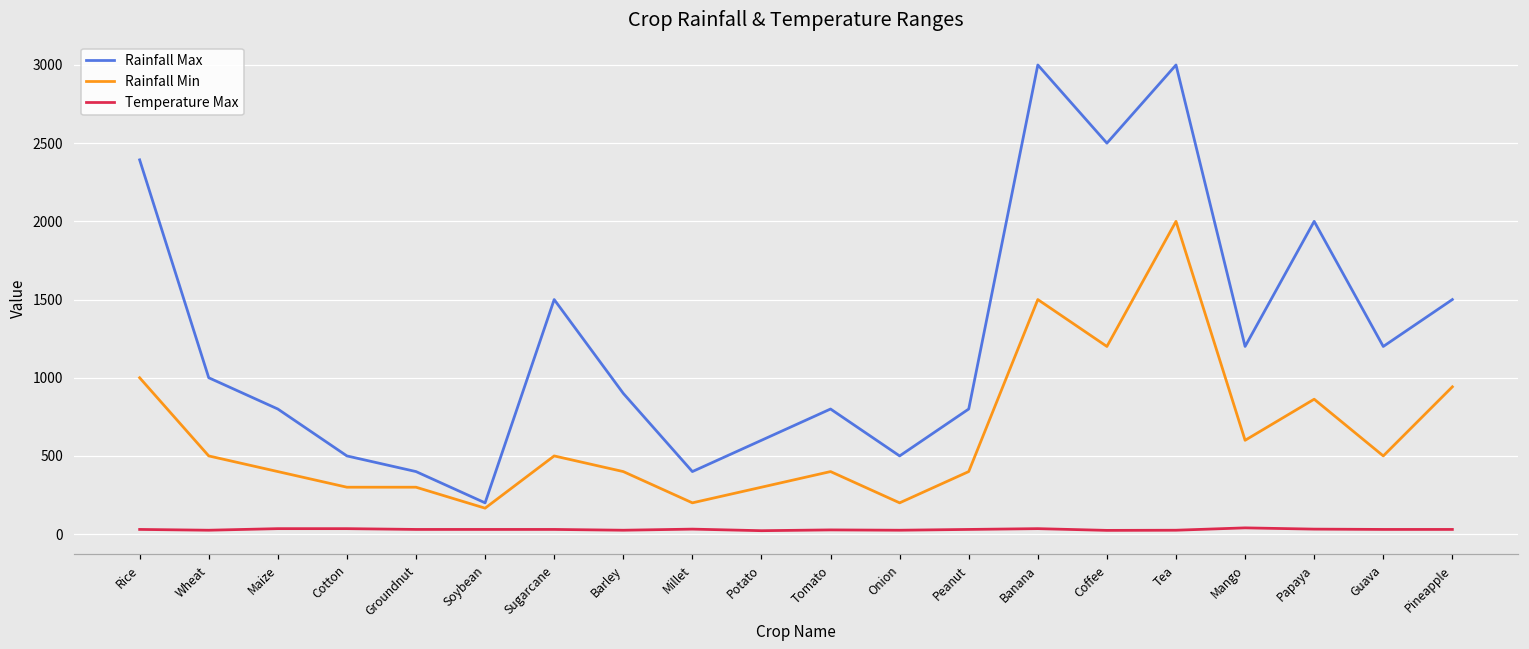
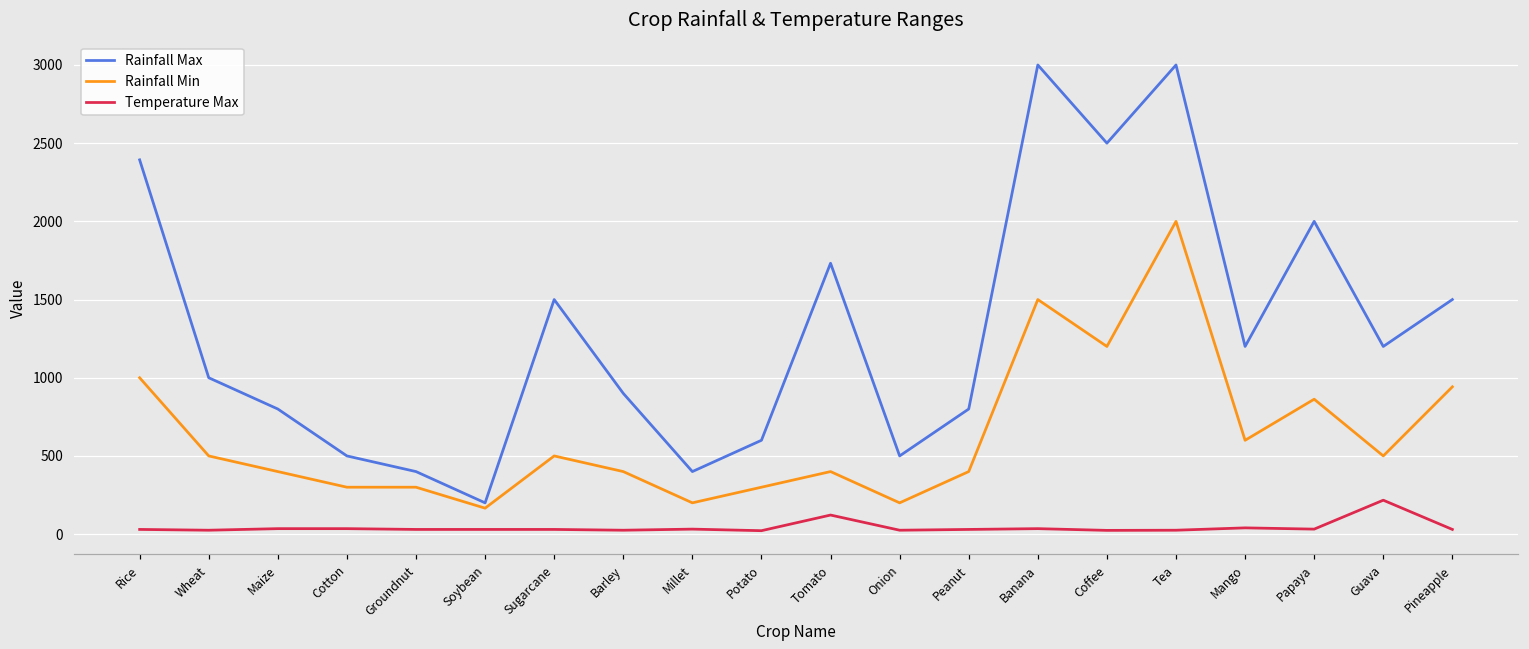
Rainfall Max, Tomato: 800 -> 1730
Temperature Max, Tomato: 30 -> 120
Temperature Max, Guava: 30 -> 220
